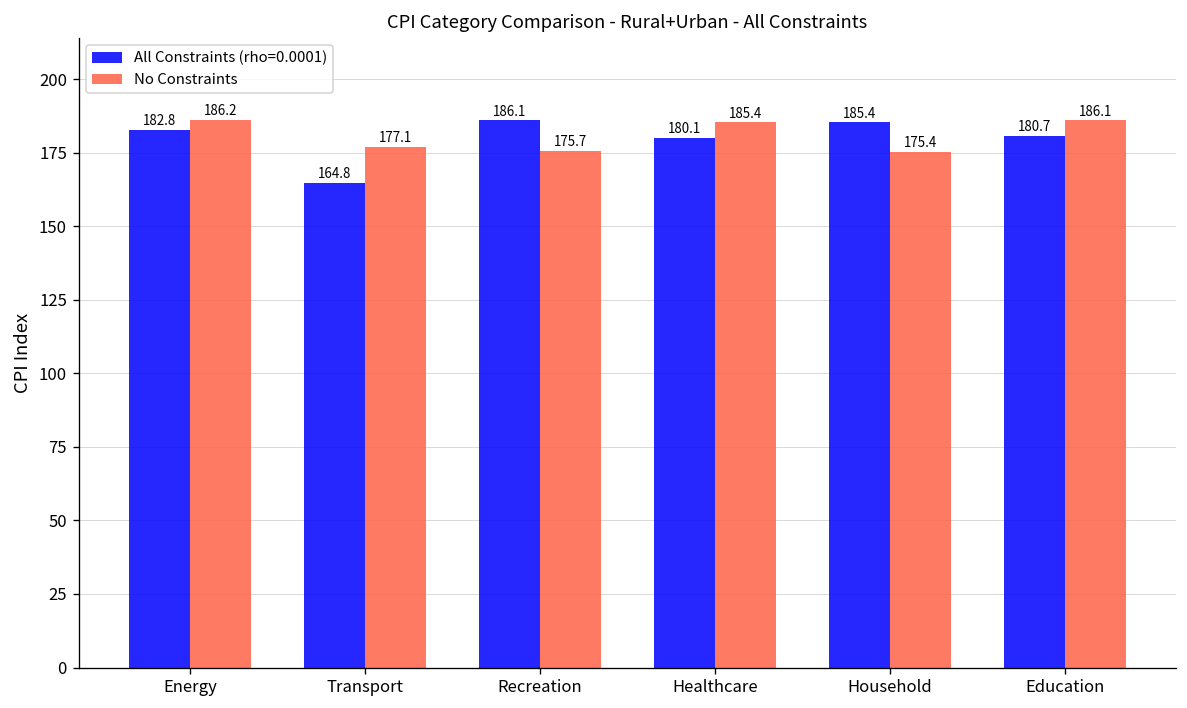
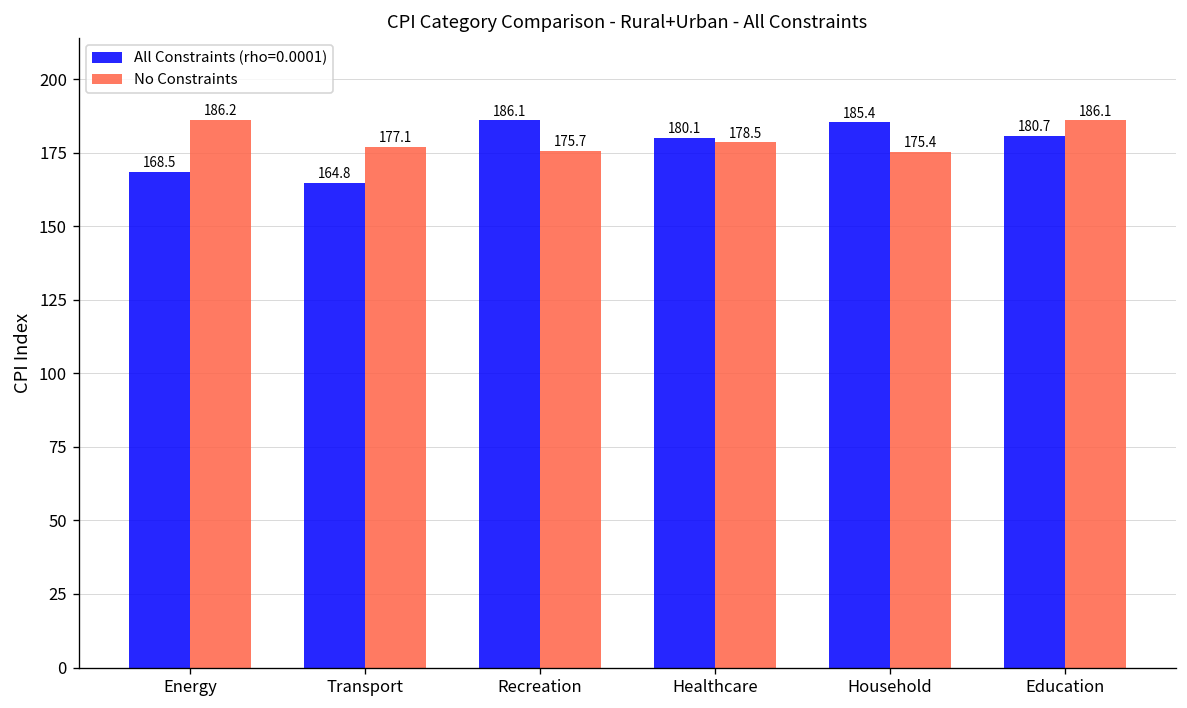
All Constraints (rho=0.0001), Energy: 182.8 -> 168.5
No Constraints, Healthcare: 185.4 -> 178.5
